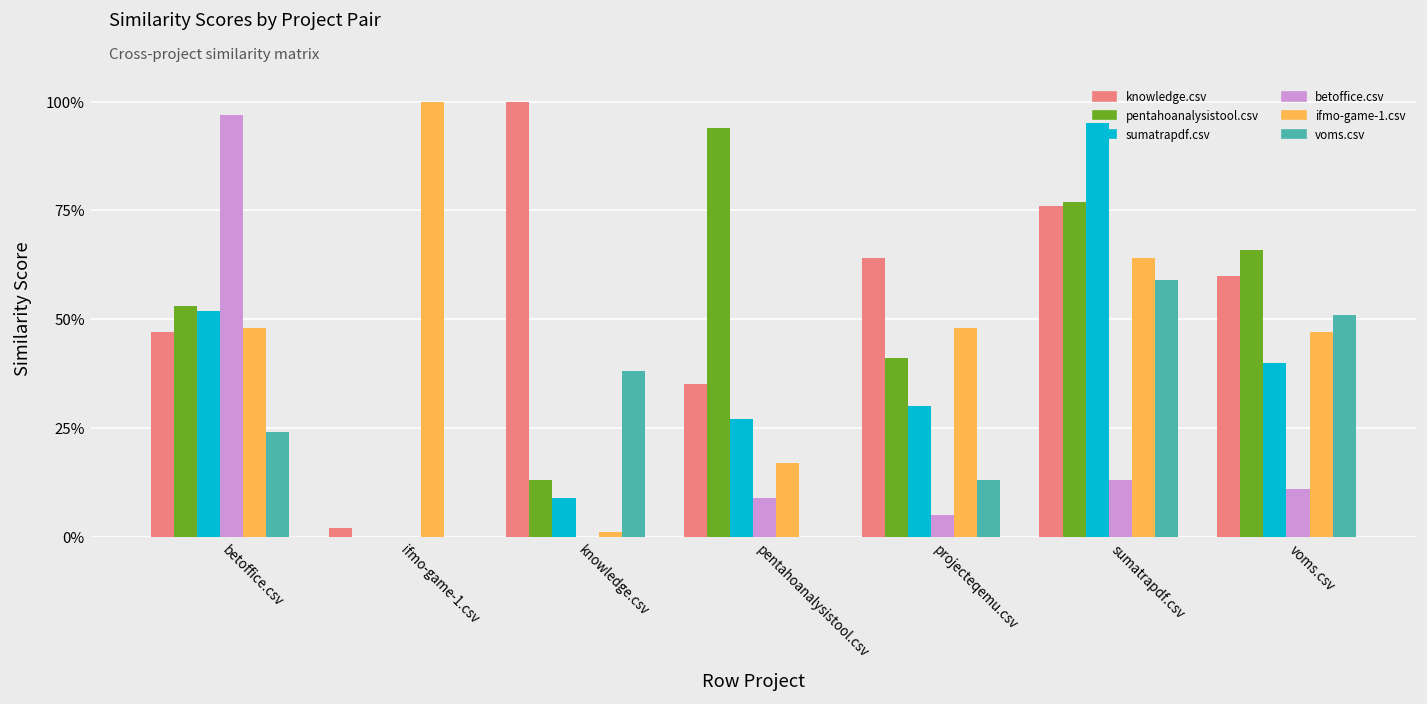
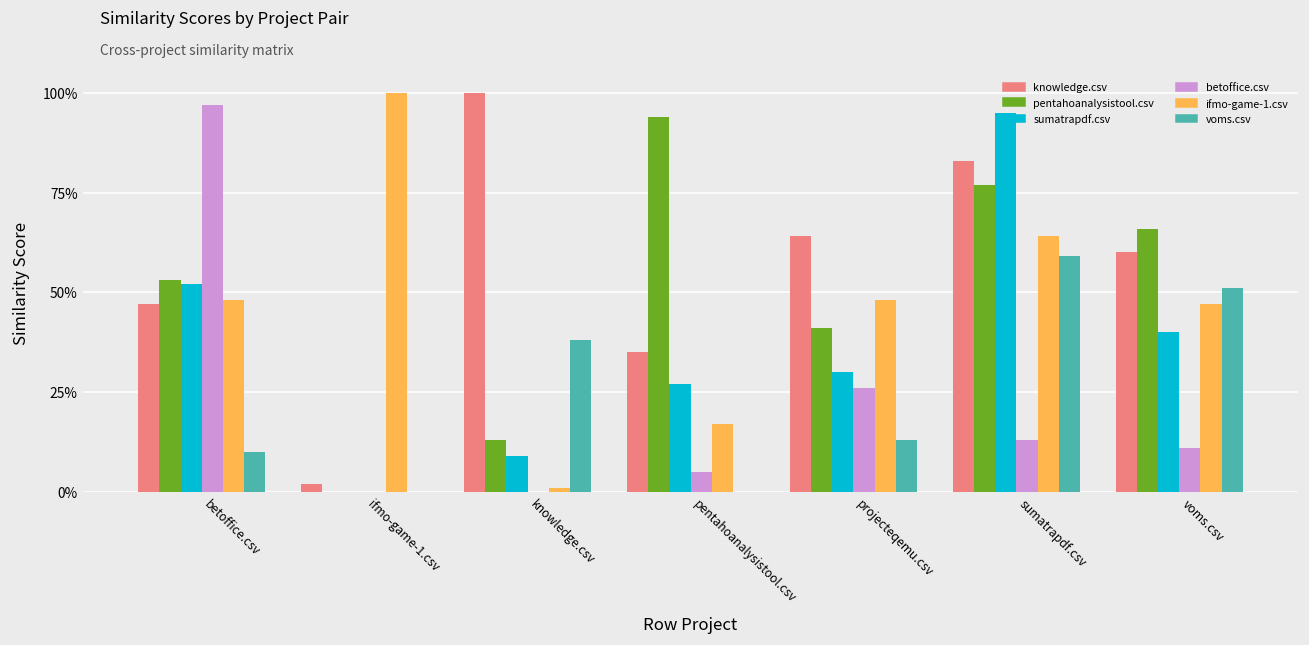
voms.csv, betoffice.csv: 24% -> 10%
betoffice.csv, pentahoanalysistool.csv: 9% -> 5%
betoffice.csv, projecteqemu.csv: 5% -> 26%
knowledge.csv, sumatrapdf.csv: 76% -> 83%
